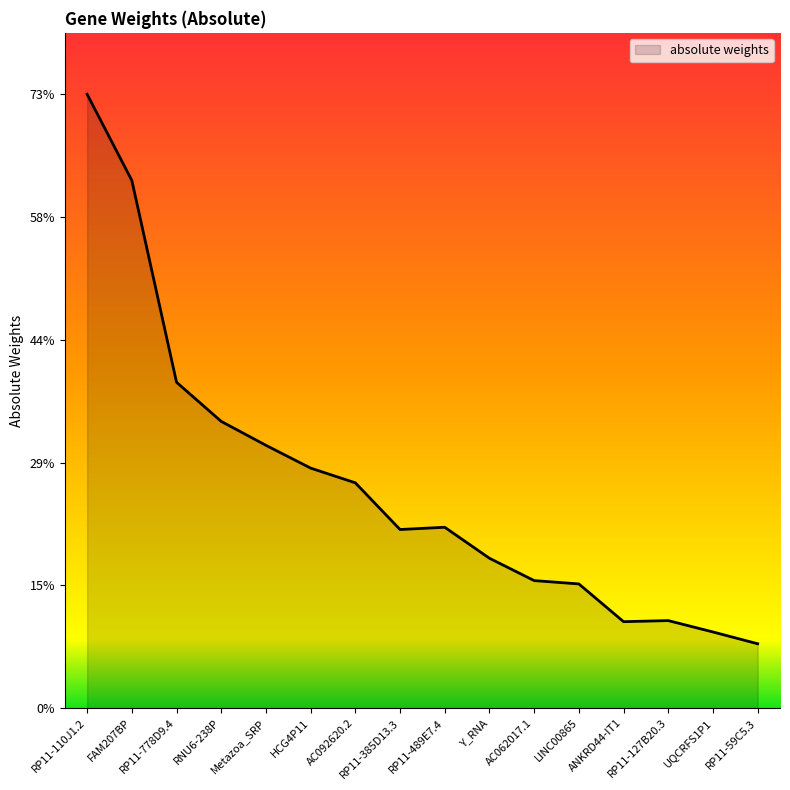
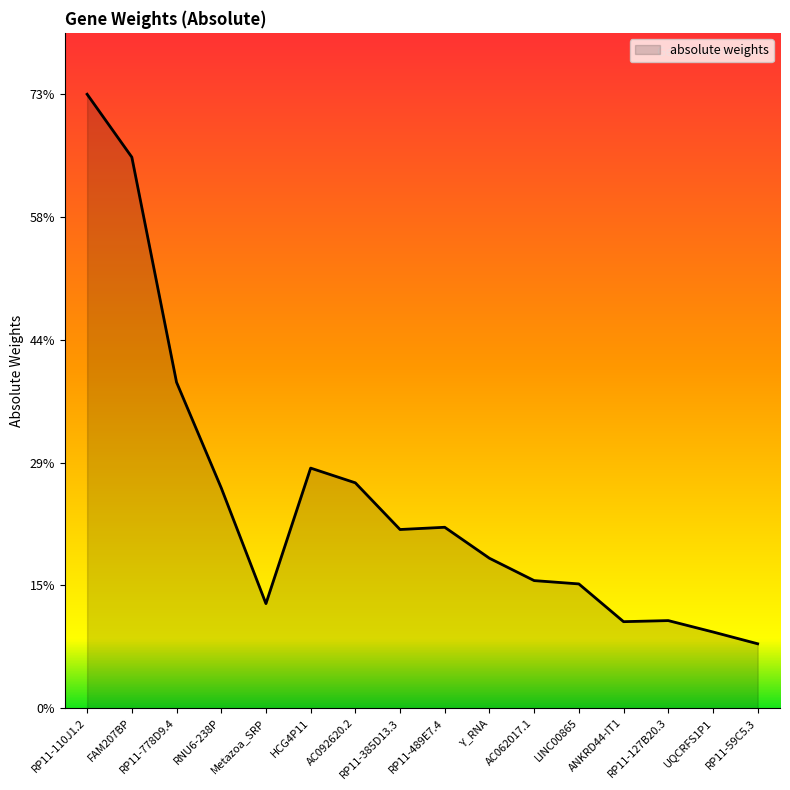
FAM207BP: 62% -> 65%
RNU6-238P: 34% -> 26%
Metazoa_SRP: 31% -> 12%
